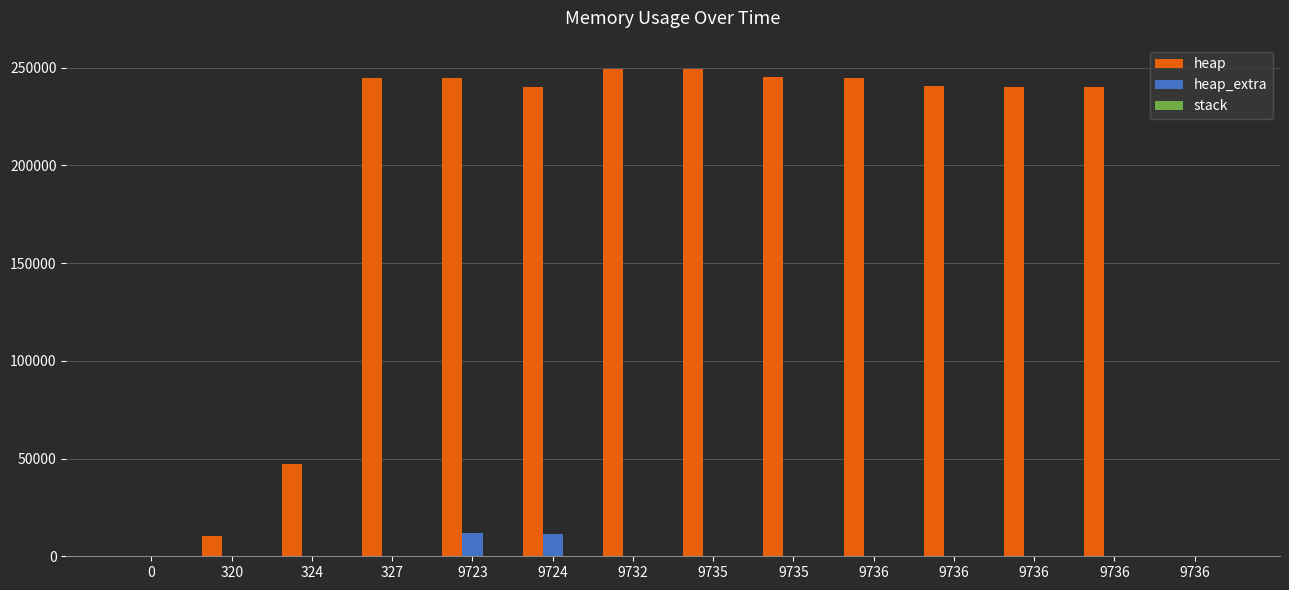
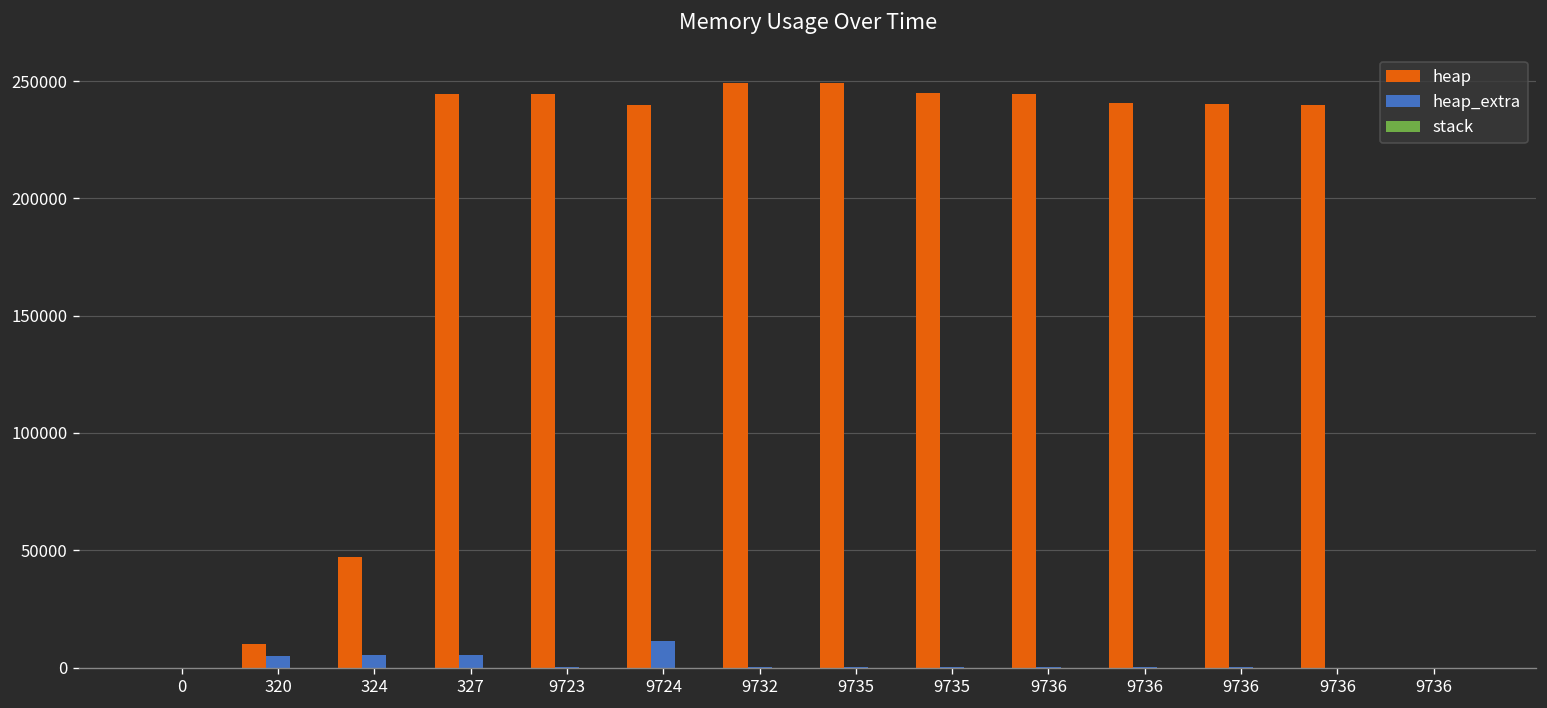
heap_extra, 320: 0 -> 5000
heap_extra, 324: 0 -> 5000
heap_extra, 327: 0 -> 5000
heap_extra, 9723: 12000 -> 0
